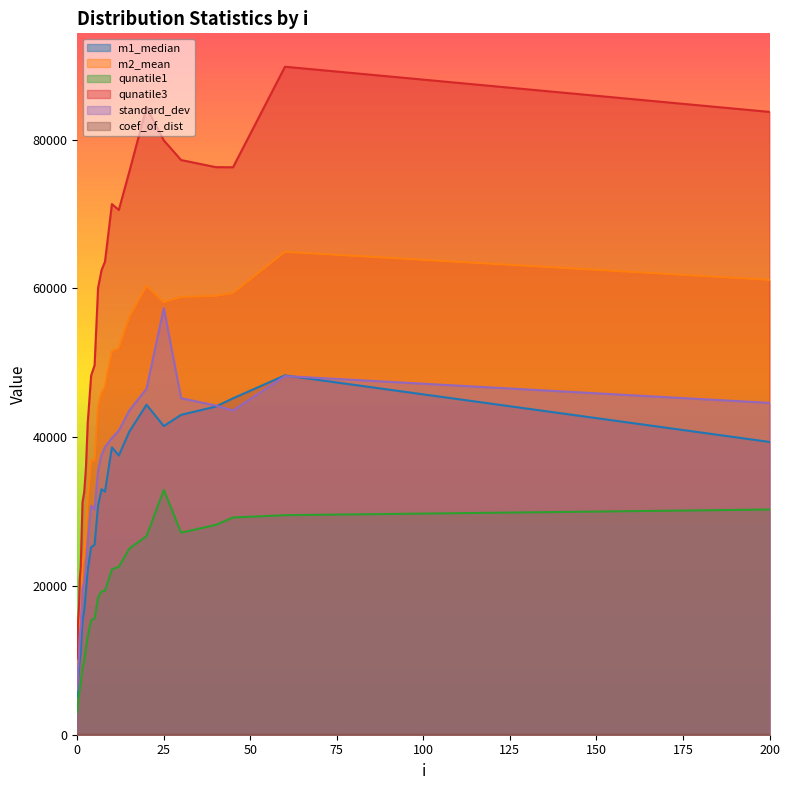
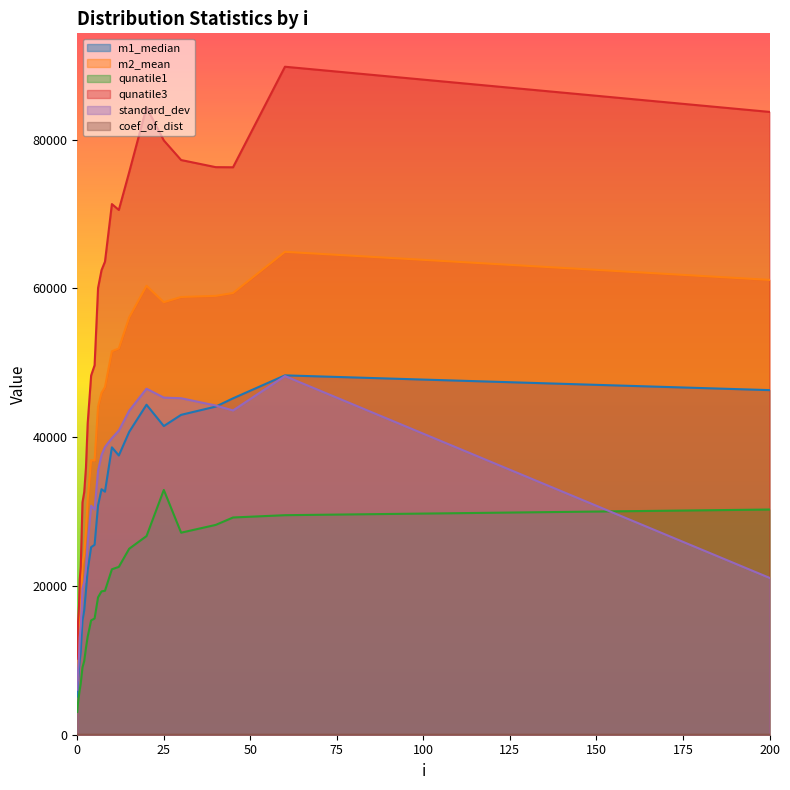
standard_dev, 25: 57000 -> 45000
m1_median, 200: 39000 -> 46000
standard_dev, 200: 45000 -> 21000
